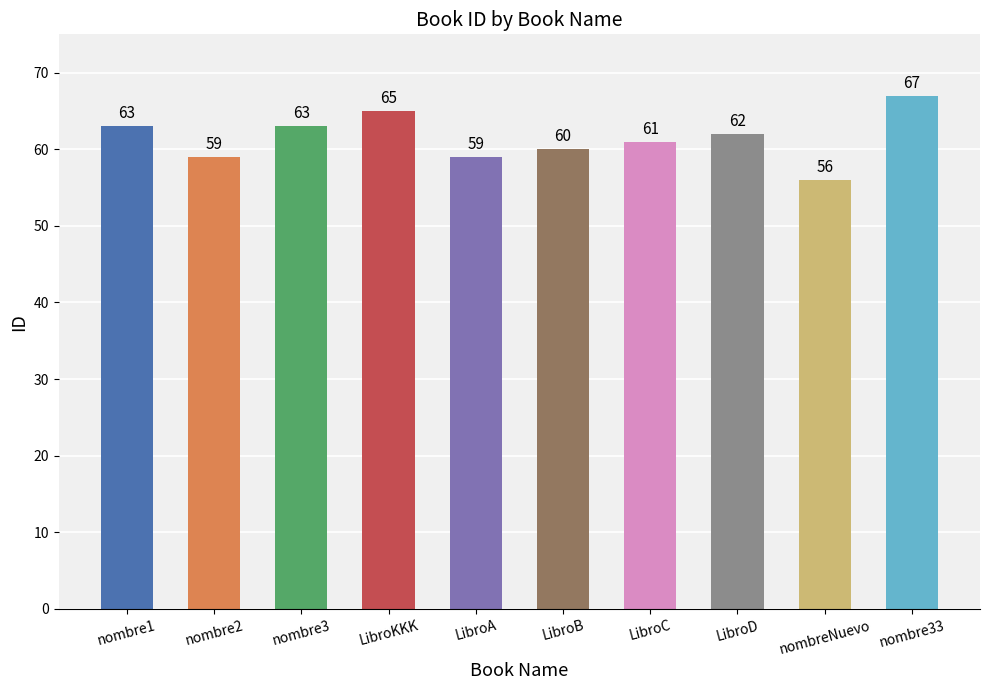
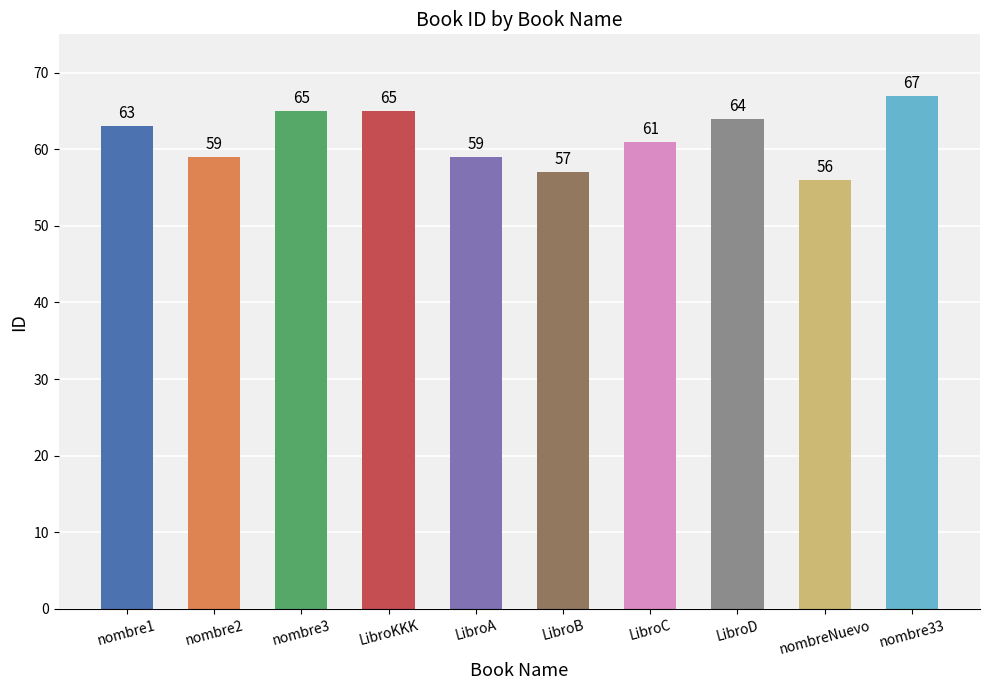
nombre3: 63 -> 65
LibroB: 60 -> 57
LibroD: 62 -> 64
